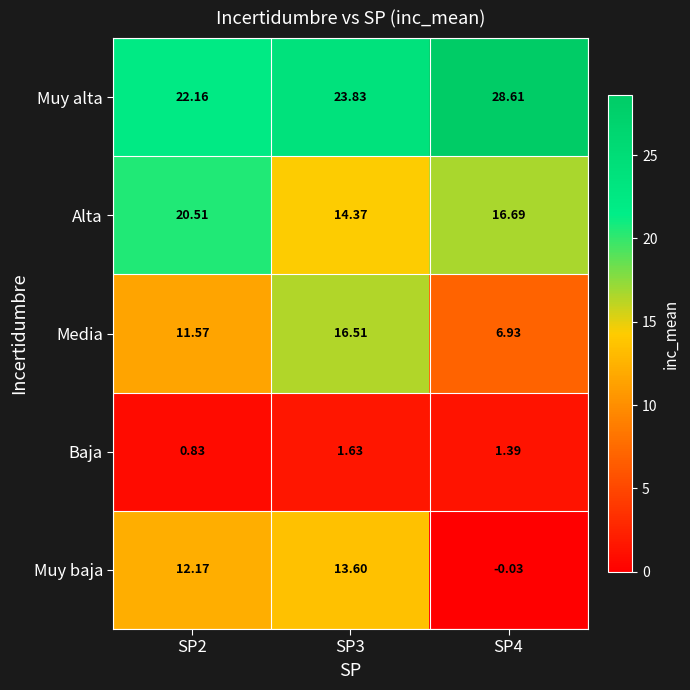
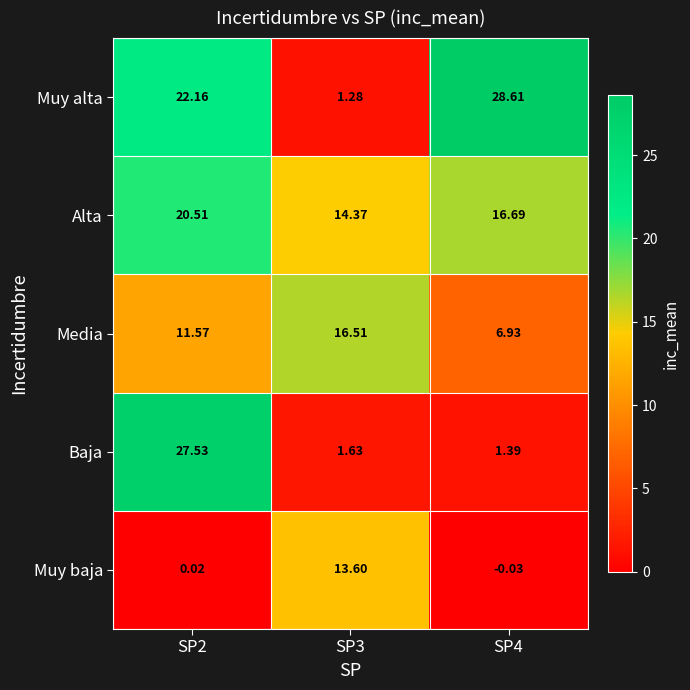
Muy alta, SP3: 23.83 -> 1.28
Baja, SP2: 0.83 -> 27.53
Muy baja, SP2: 12.17 -> 0.02
